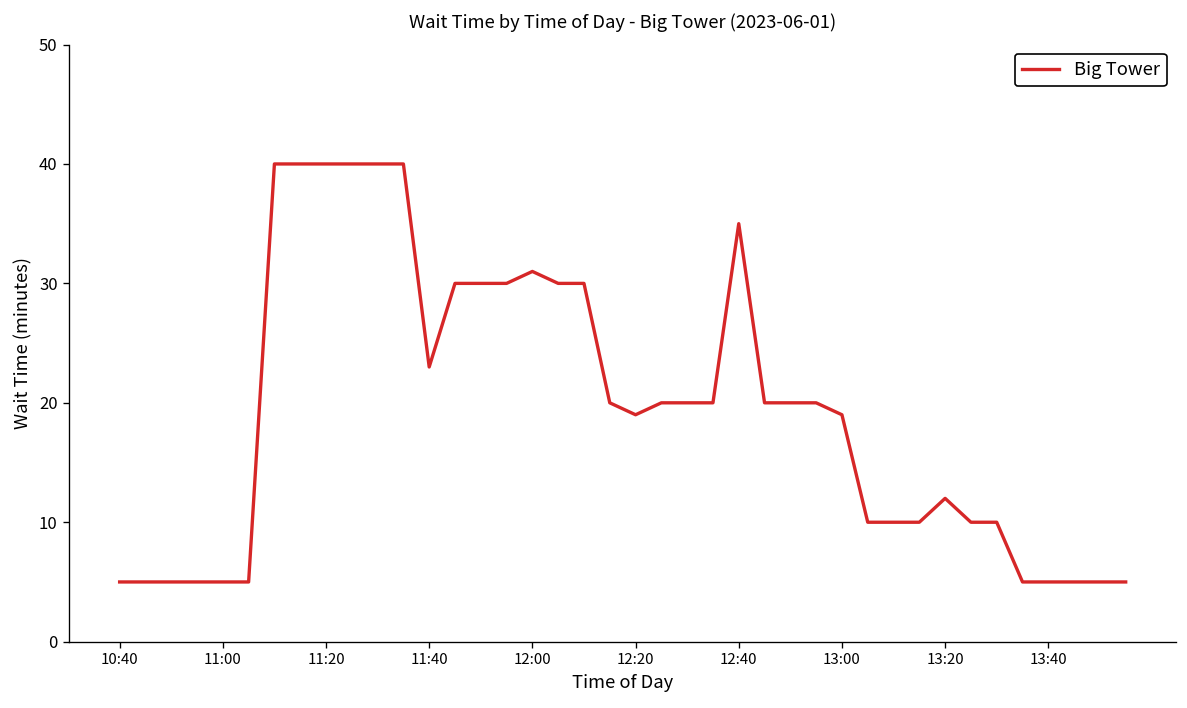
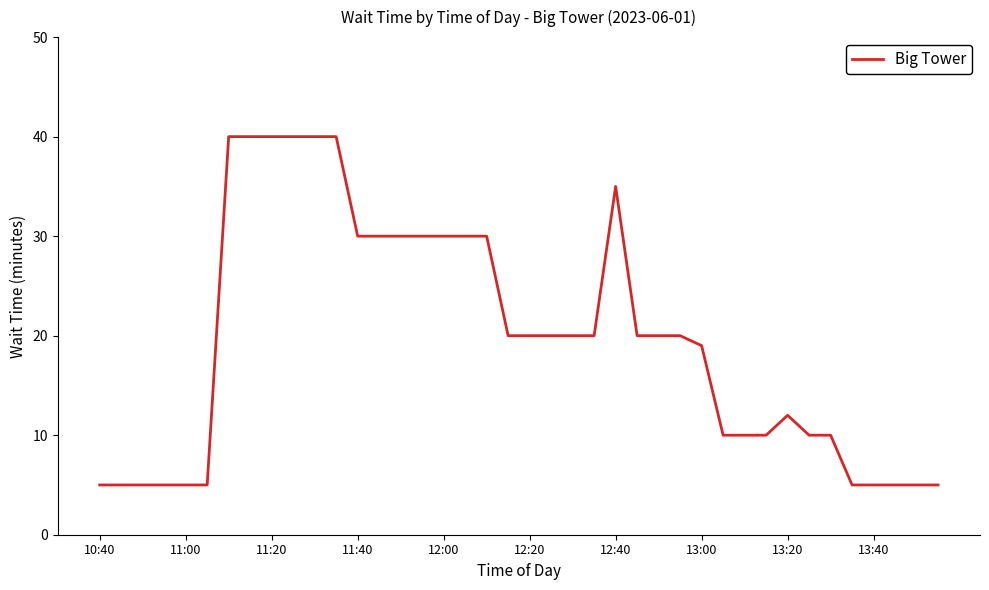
11:40: 23 -> 30
12:00: 31 -> 30
12:20: 19 -> 20
